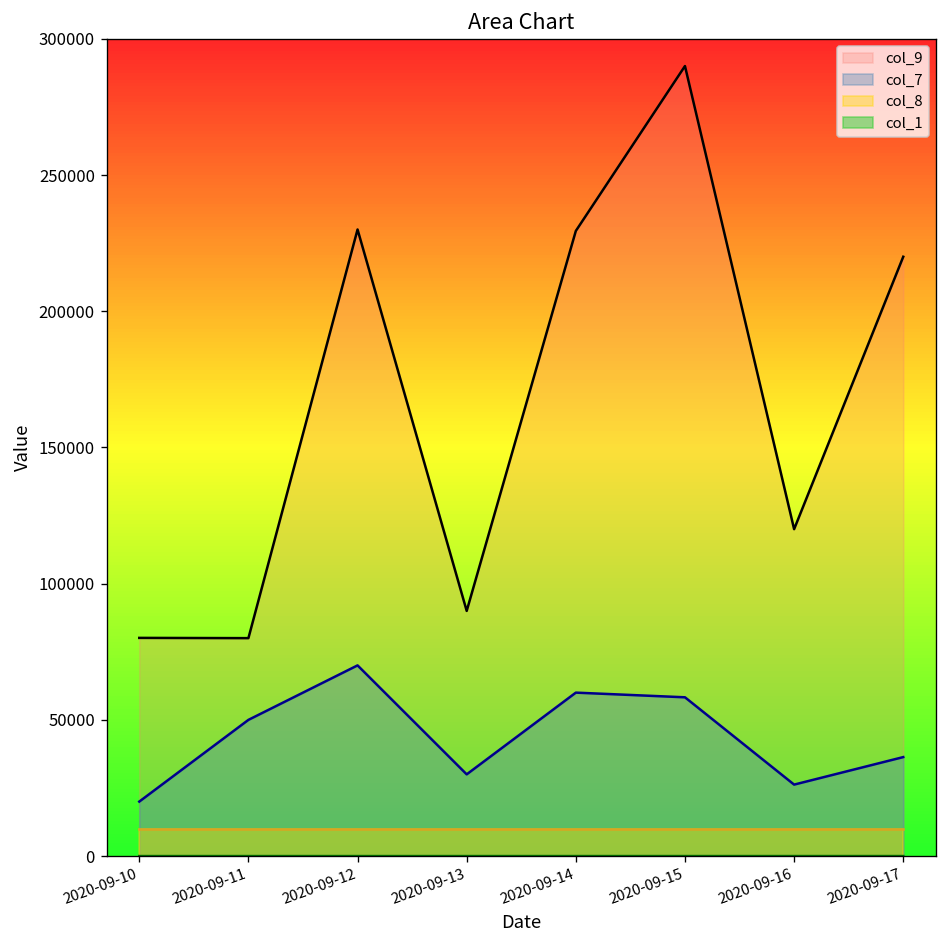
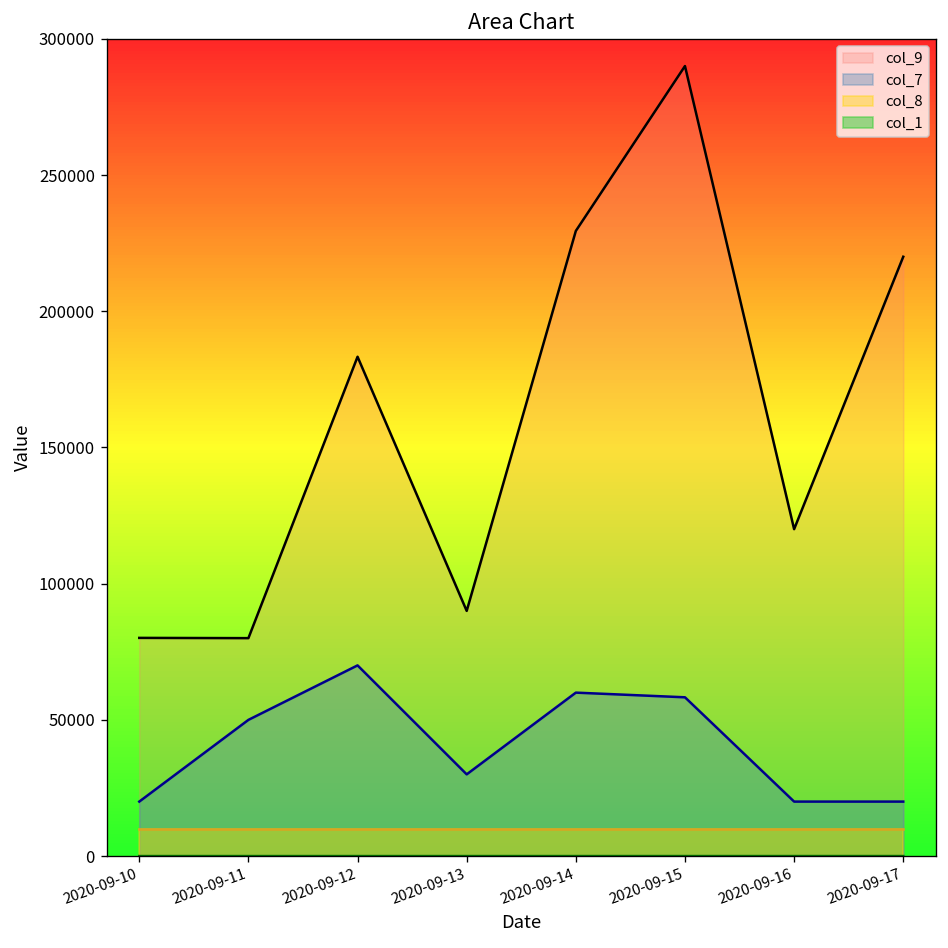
col_9, 2020-09-12: 230000 -> 183000
col_7, 2020-09-16: 26000 -> 20000
col_7, 2020-09-17: 36000 -> 20000
